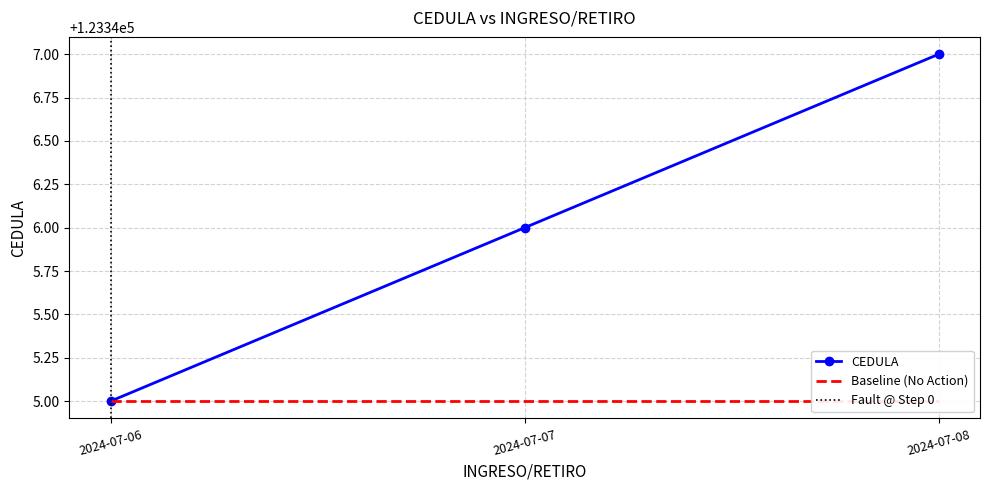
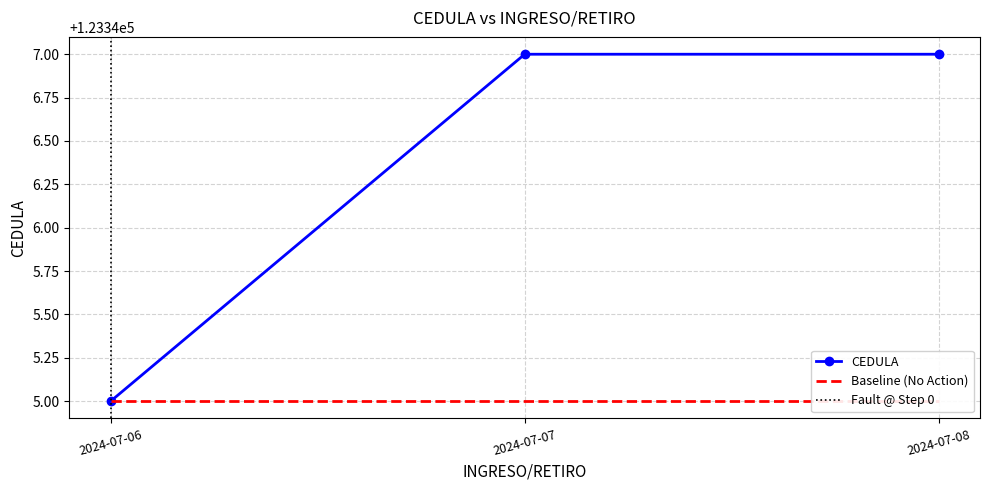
CEDULA, 2024-07-07: 123346 -> 123347
